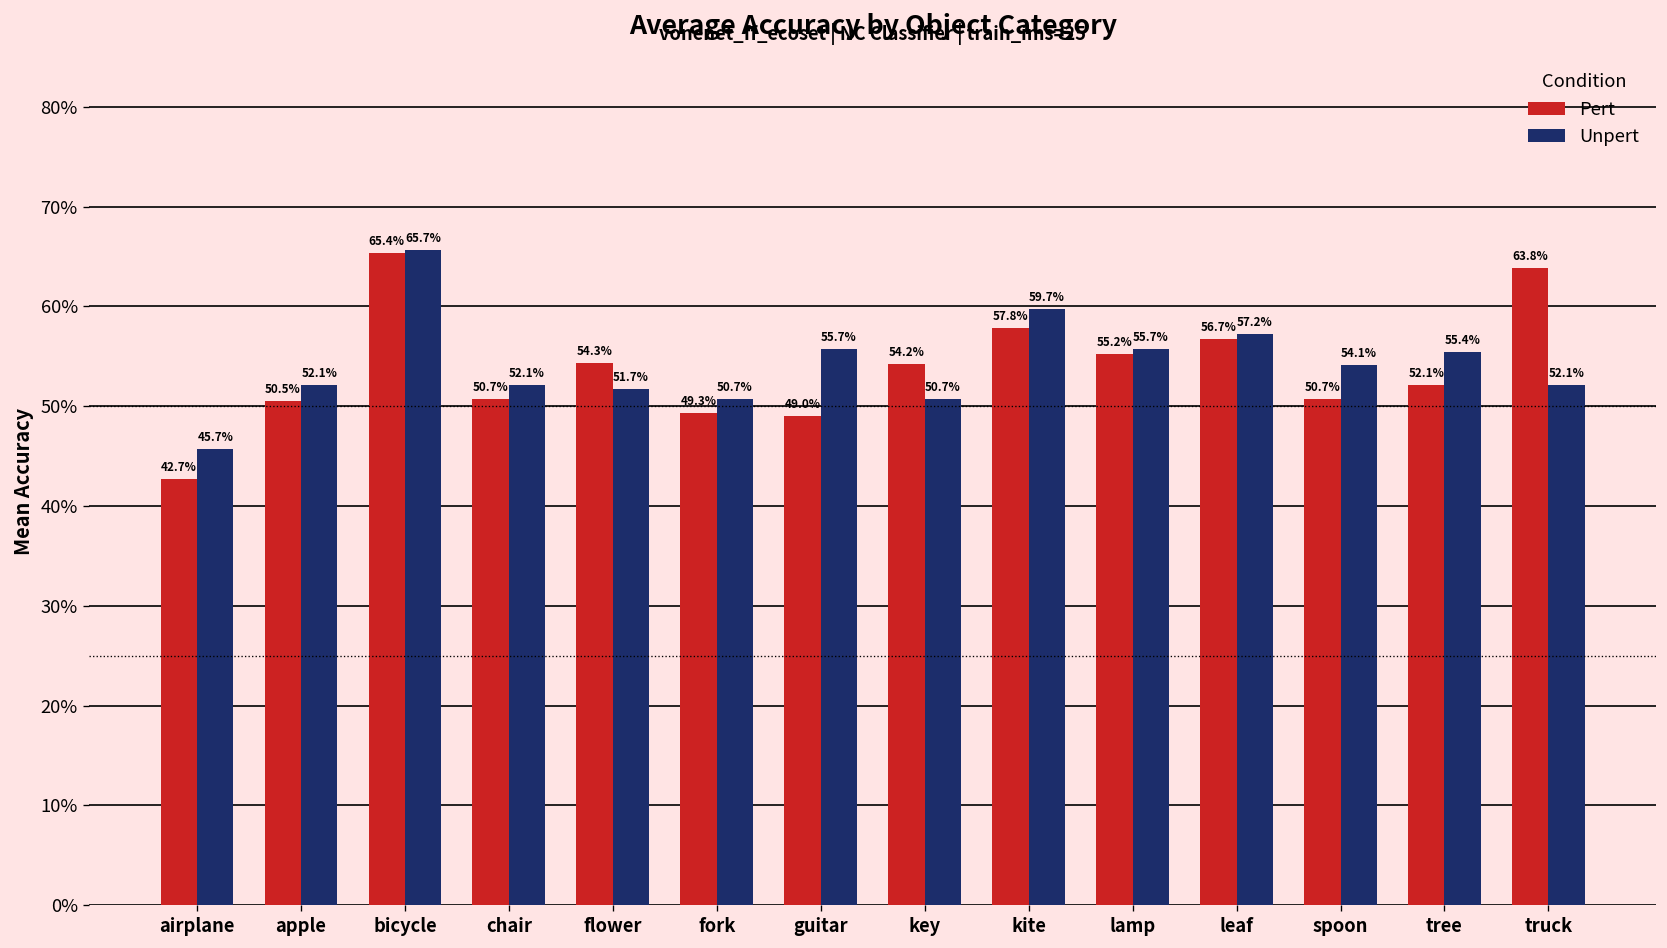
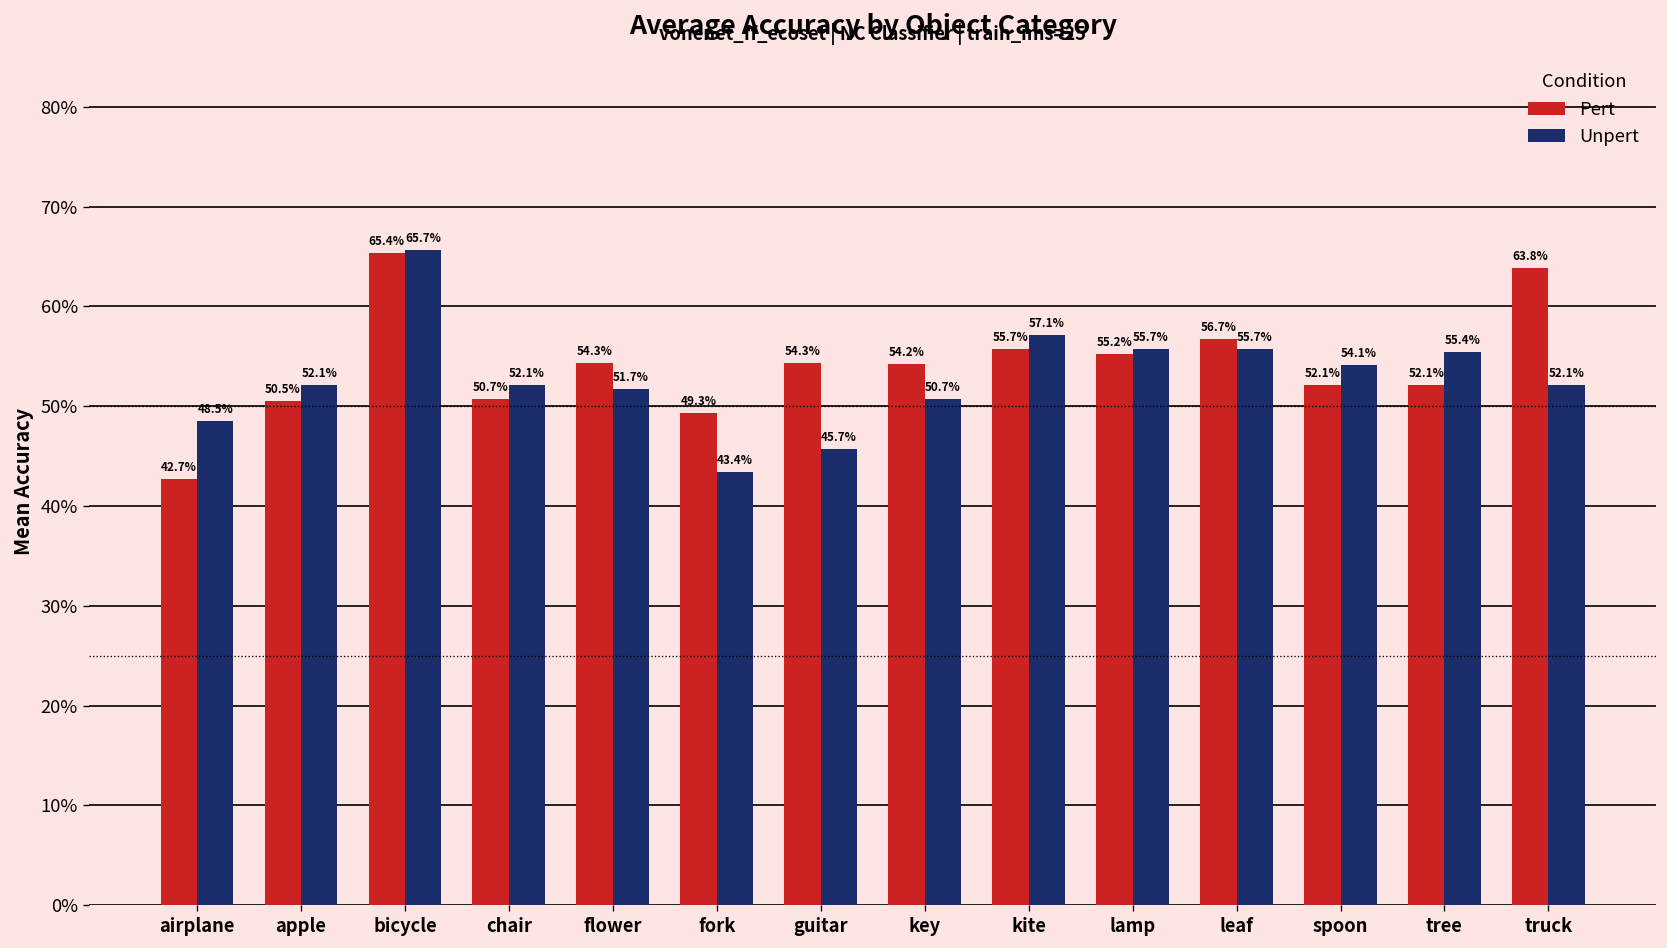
Unpert, airplane: 45.7% -> 48.5%
Unpert, fork: 50.7% -> 43.4%
Pert, guitar: 49.0% -> 54.3%
Unpert, guitar: 55.7% -> 45.7%
Pert, kite: 57.8% -> 55.7%
Unpert, kite: 59.7% -> 57.1%
Unpert, leaf: 57.2% -> 55.7%
Pert, spoon: 50.7% -> 52.1%
